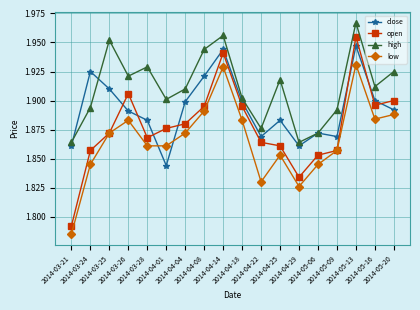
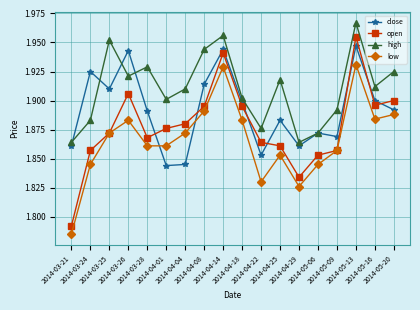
high, 2014-03-24: 1.894 -> 1.883
close, 2014-03-26: 1.891 -> 1.943
close, 2014-03-28: 1.883 -> 1.891
close, 2014-04-04: 1.899 -> 1.845
close, 2014-04-08: 1.921 -> 1.914
close, 2014-04-22: 1.869 -> 1.853
